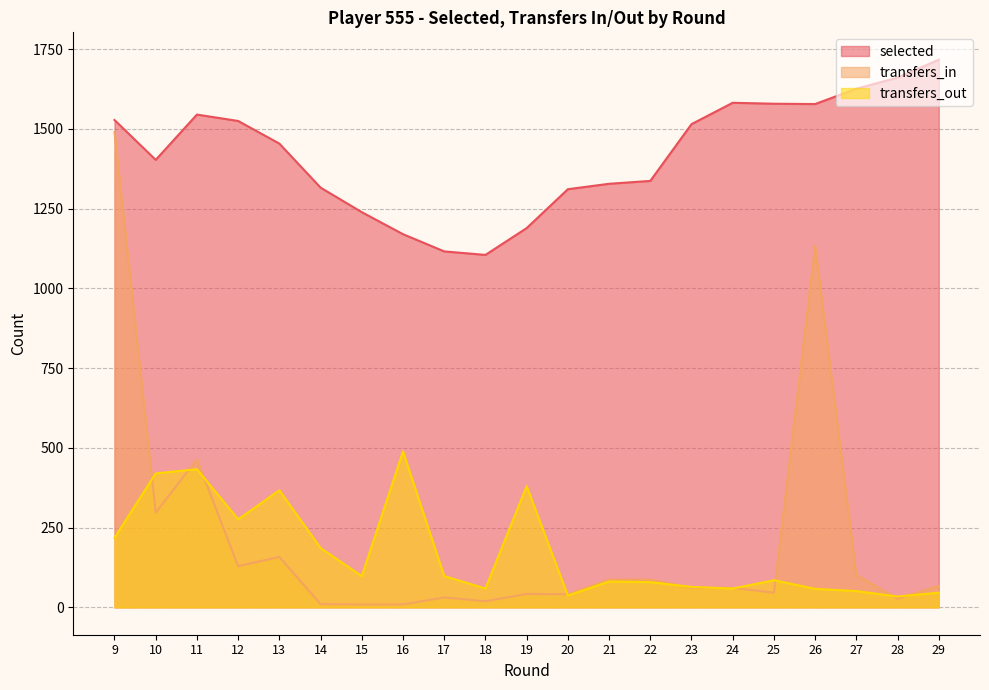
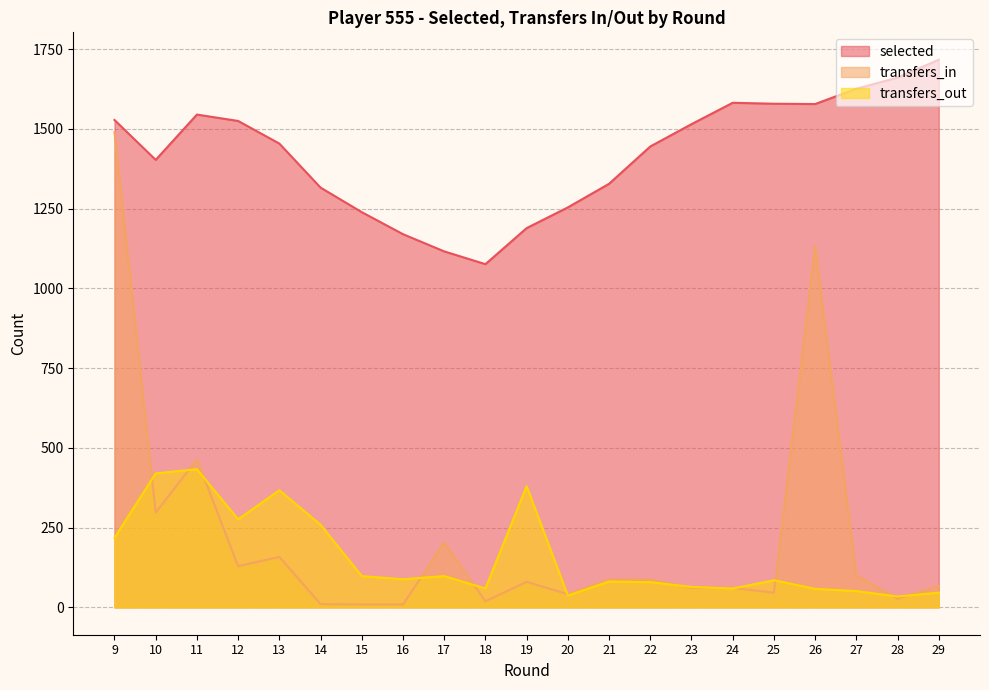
transfers_out, 14: 190 -> 260
transfers_out, 16: 490 -> 90
transfers_in, 17: 30 -> 200
selected, 18: 1110 -> 1080
transfers_in, 19: 40 -> 80
selected, 20: 1310 -> 1250
selected, 22: 1340 -> 1450
